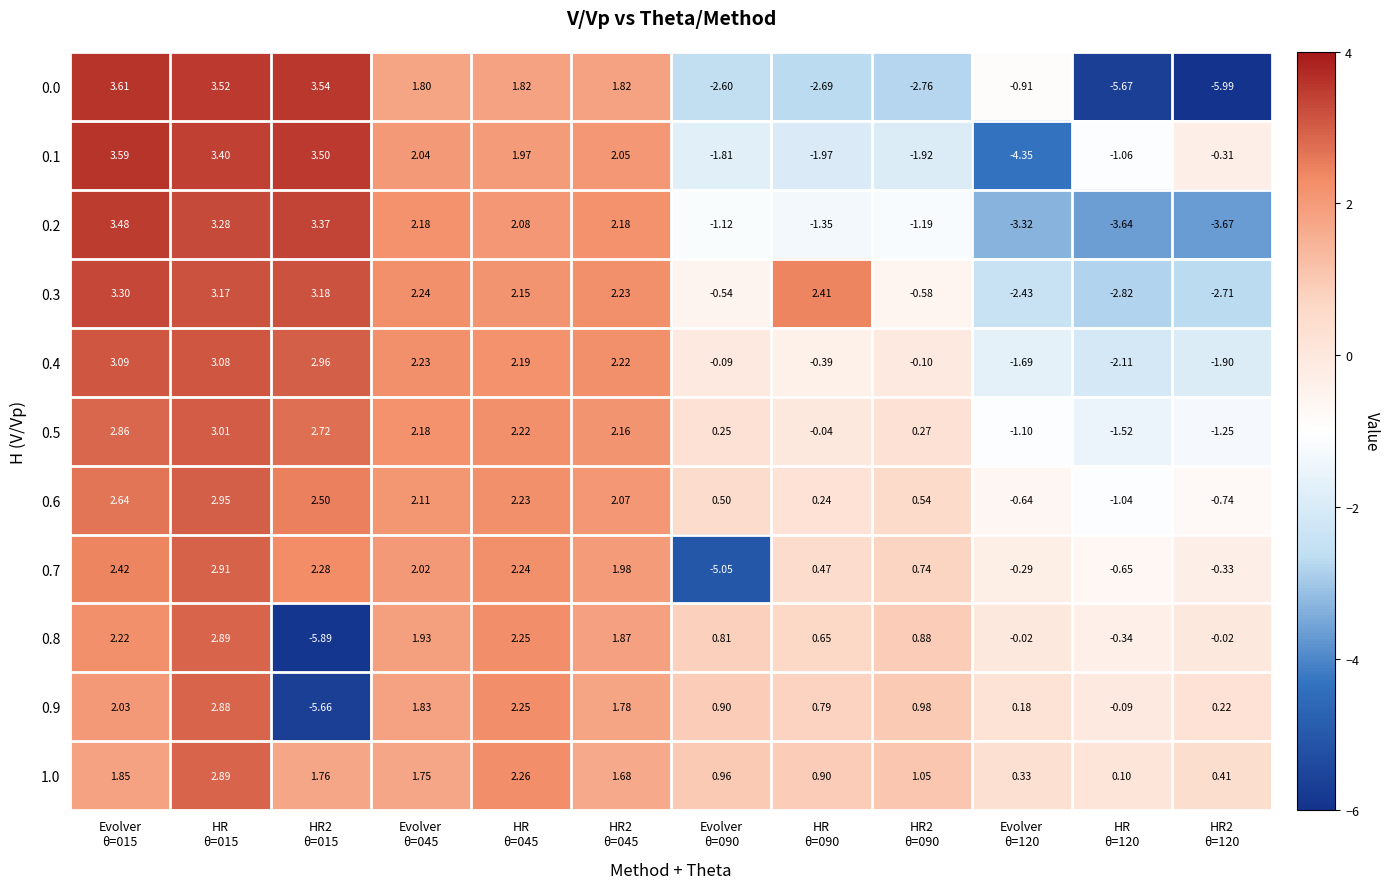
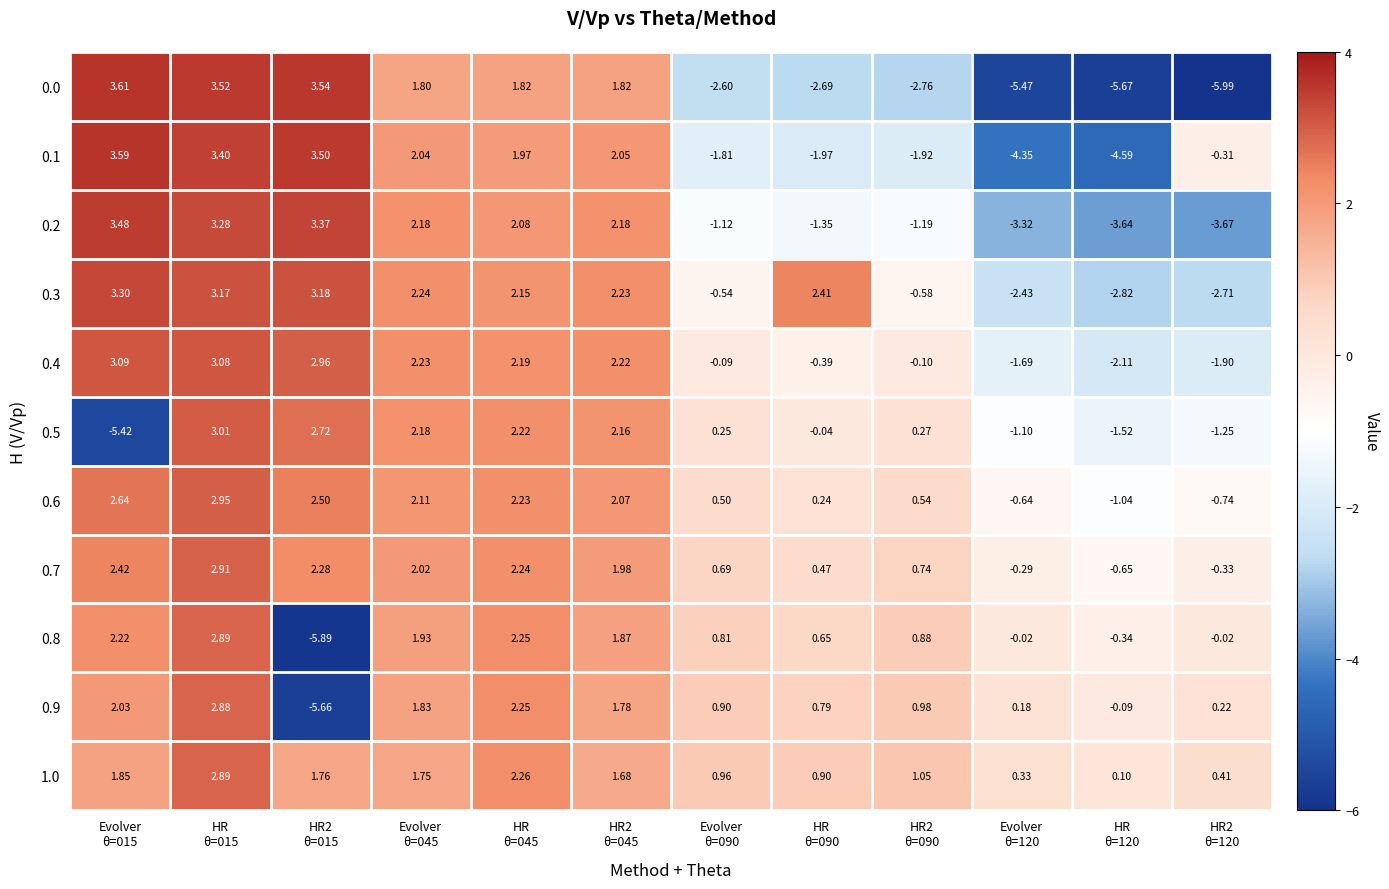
0.0, Evolver θ=120: -0.91 -> -5.47
0.1, HR θ=120: -1.06 -> -4.59
0.5, Evolver θ=015: 2.86 -> -5.42
0.7, Evolver θ=090: -5.05 -> 0.69
